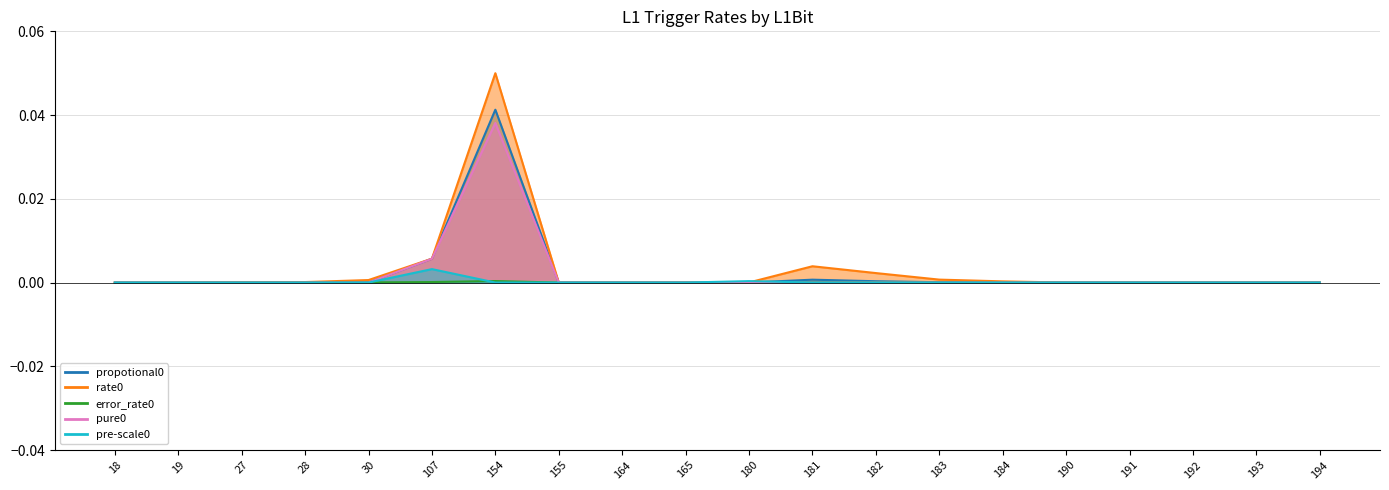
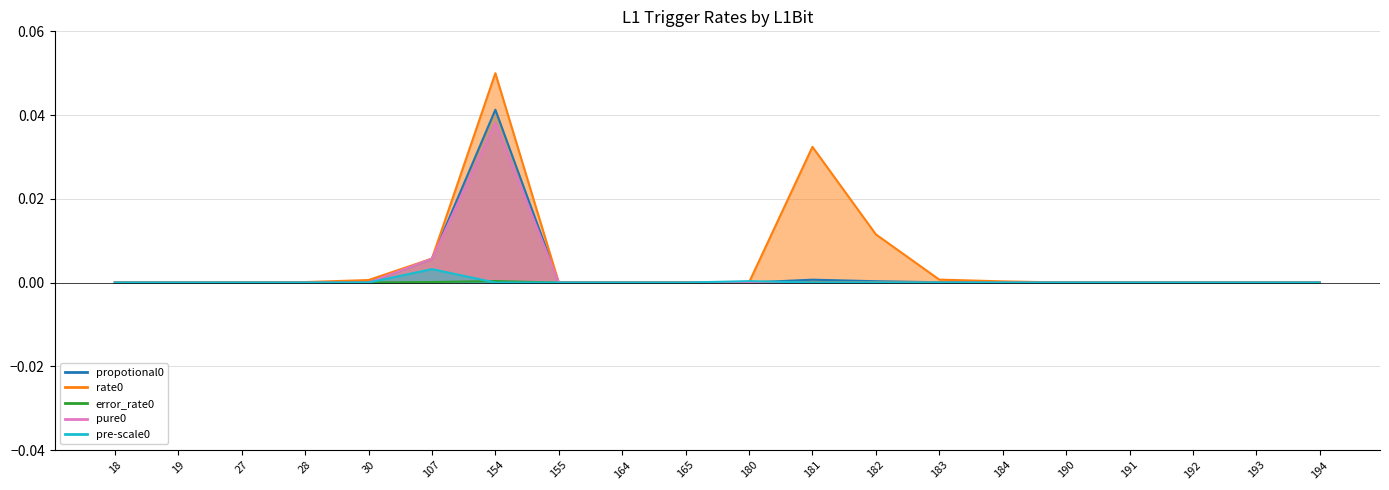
rate0, 181: 0.004 -> 0.032
rate0, 182: 0.002 -> 0.012
